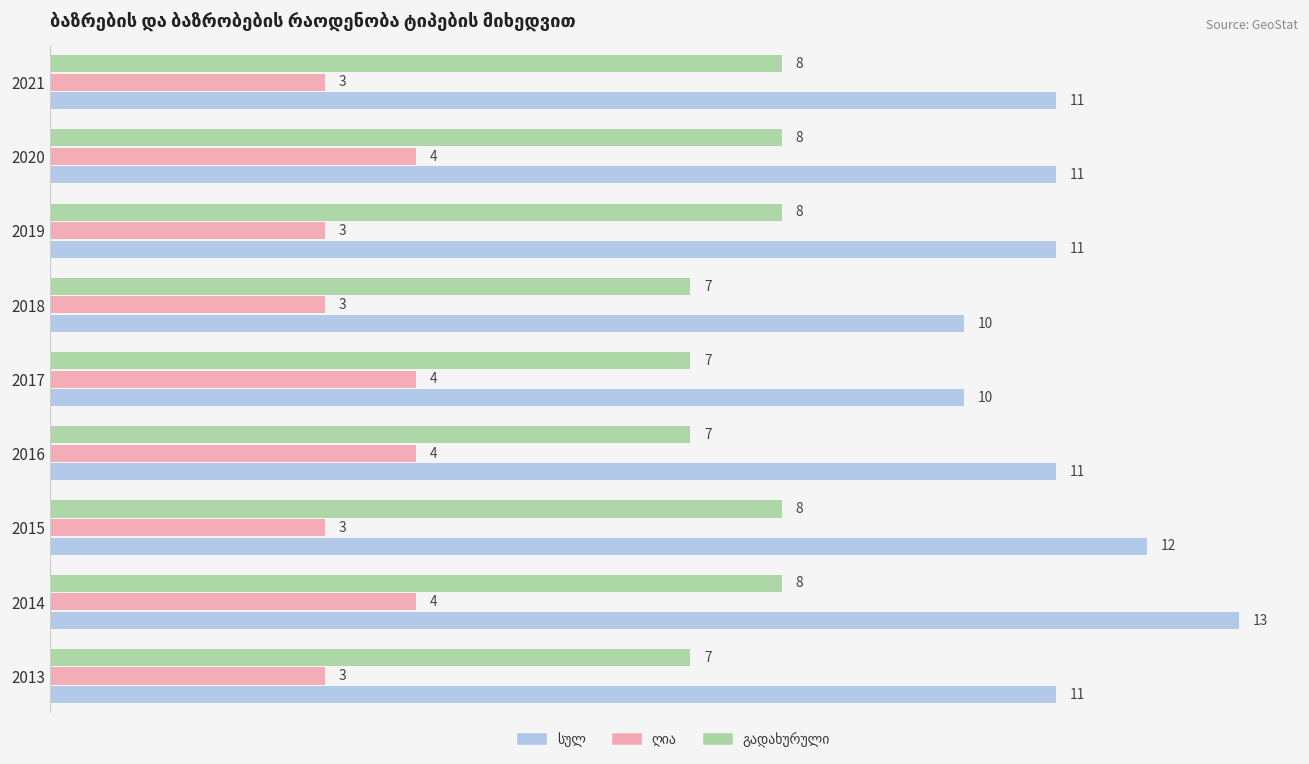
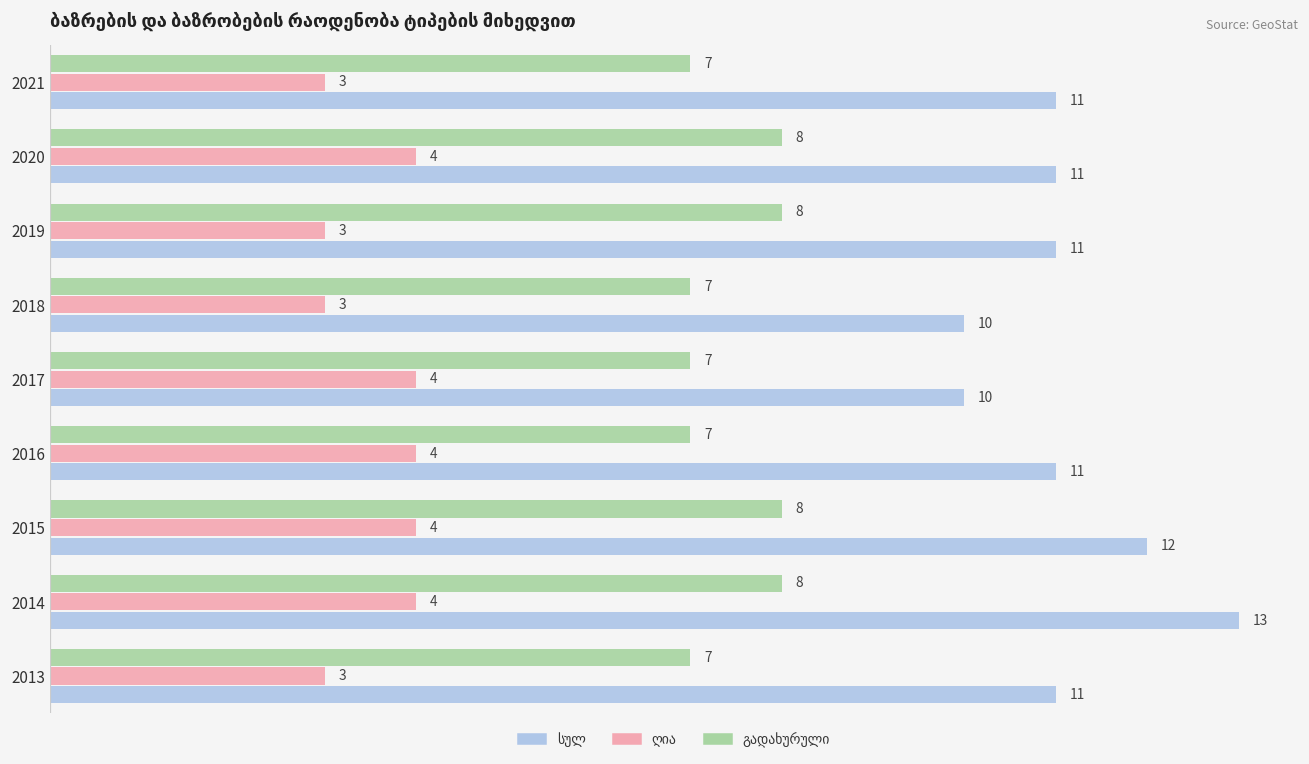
გადახურული, 2021: 8 -> 7
ღია, 2015: 3 -> 4
